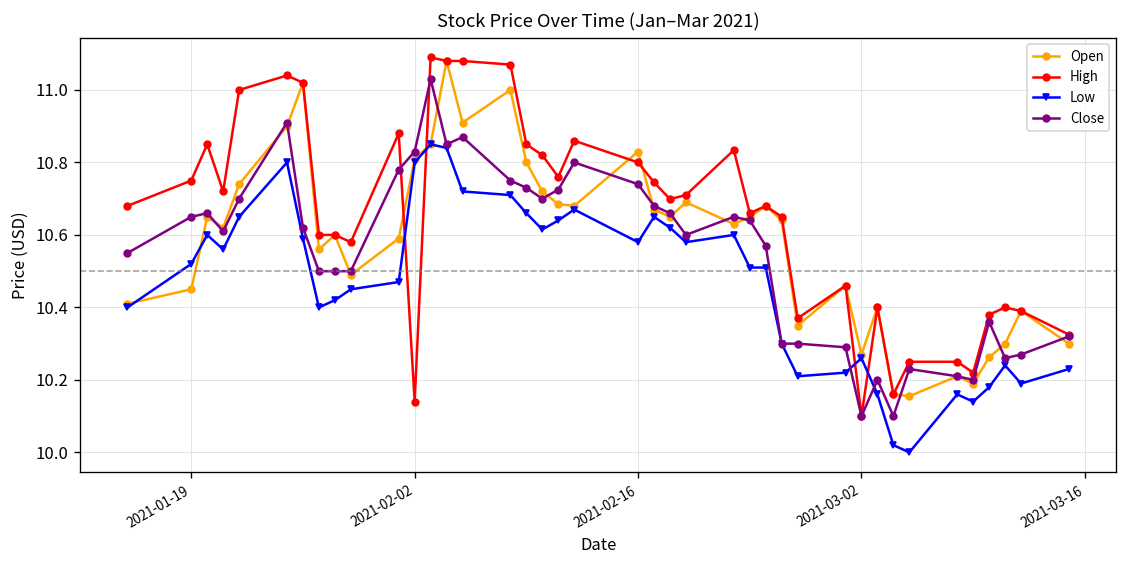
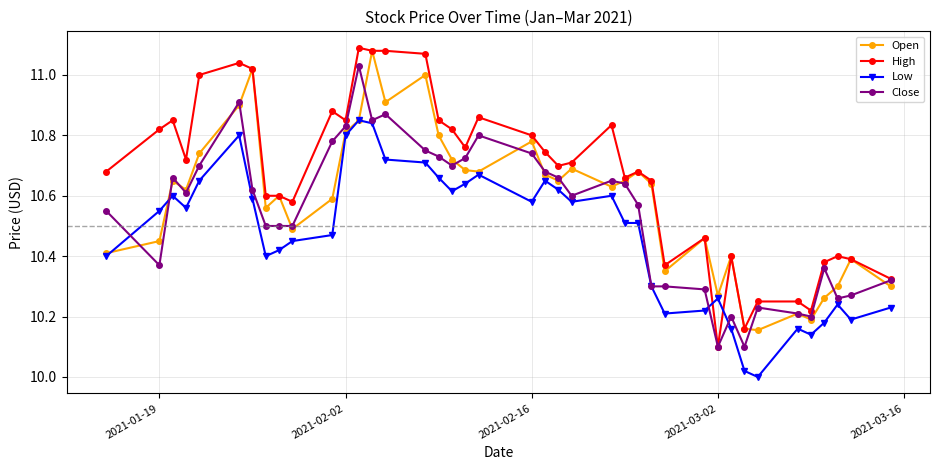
High, 2021-01-19: 10.75 -> 10.82
Low, 2021-01-19: 10.52 -> 10.55
Close, 2021-01-19: 10.65 -> 10.37
High, 2021-02-02: 10.14 -> 10.85
Open, 2021-02-16: 10.83 -> 10.78
